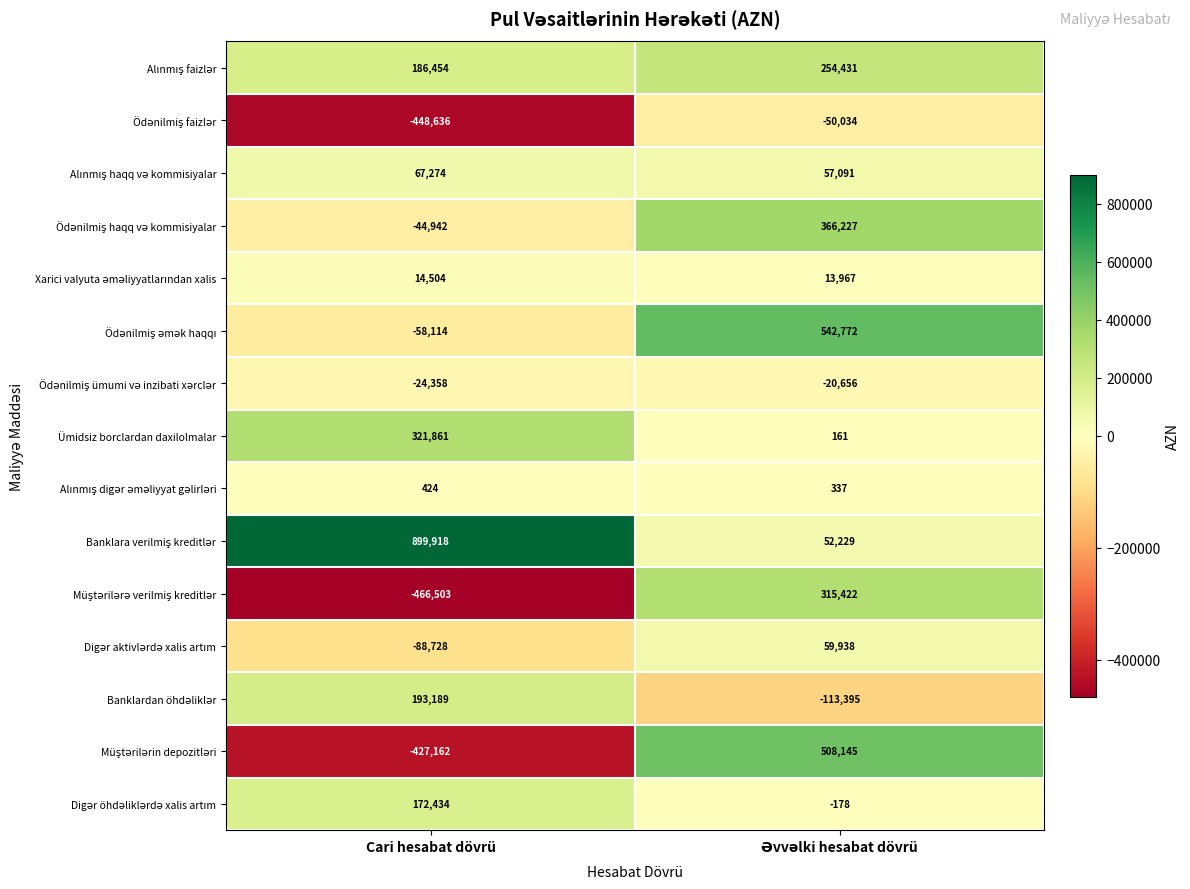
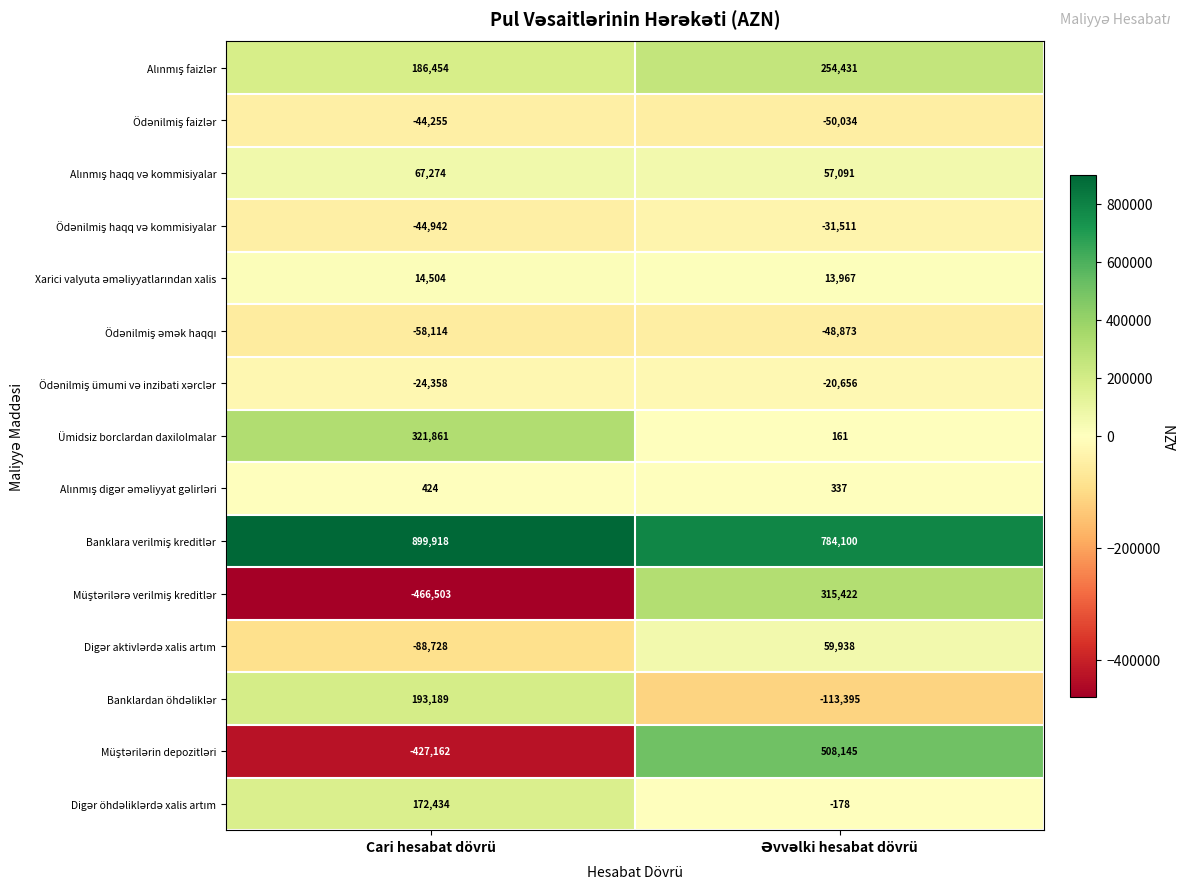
Ödənilmiş faizlər, Cari hesabat dövrü: -448,636 -> -44,255
Ödənilmiş haqq və kommisiyalar, Əvvəlki hesabat dövrü: 366,227 -> -31,511
Ödənilmiş əmək haqqı, Əvvəlki hesabat dövrü: 542,772 -> -48,873
Banklara verilmiş kreditlər, Əvvəlki hesabat dövrü: 52,229 -> 784,100
